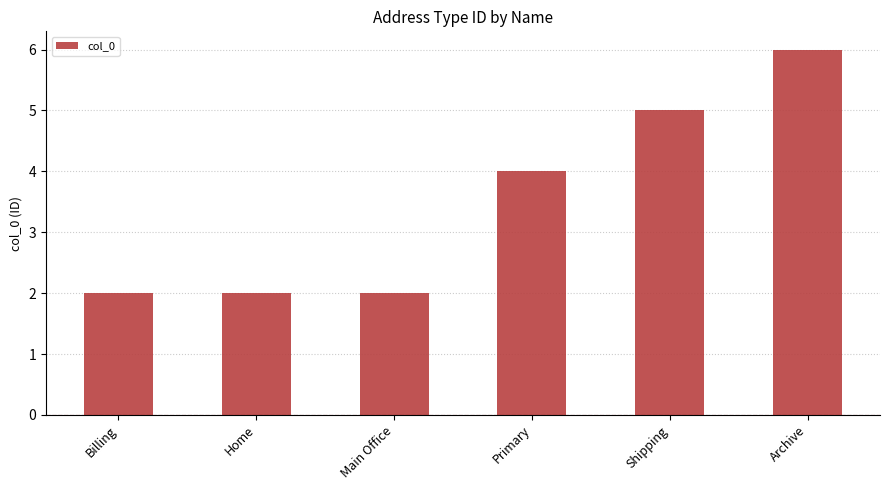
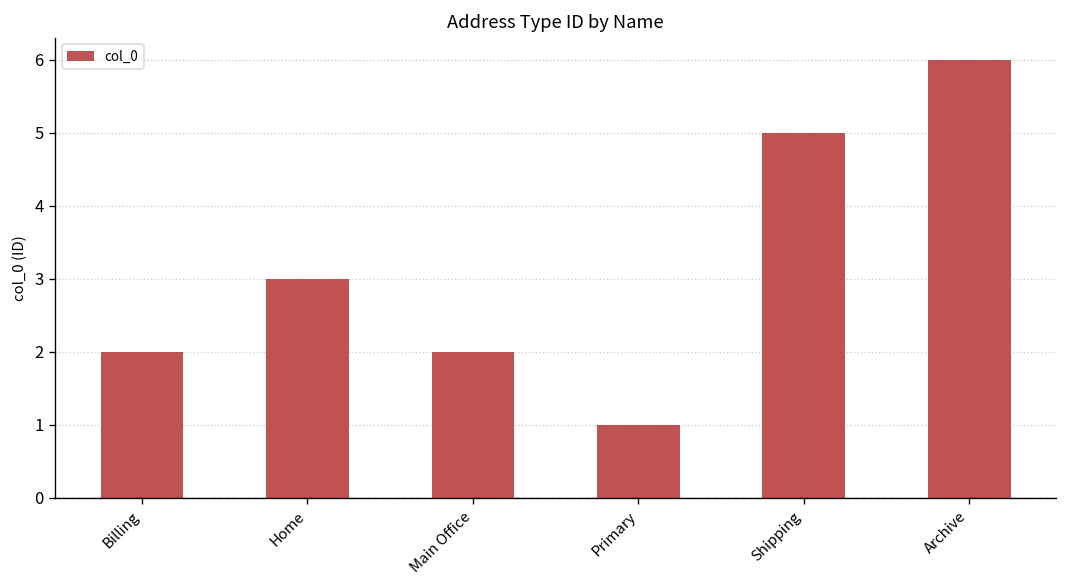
Home: 2 -> 3
Primary: 4 -> 1
